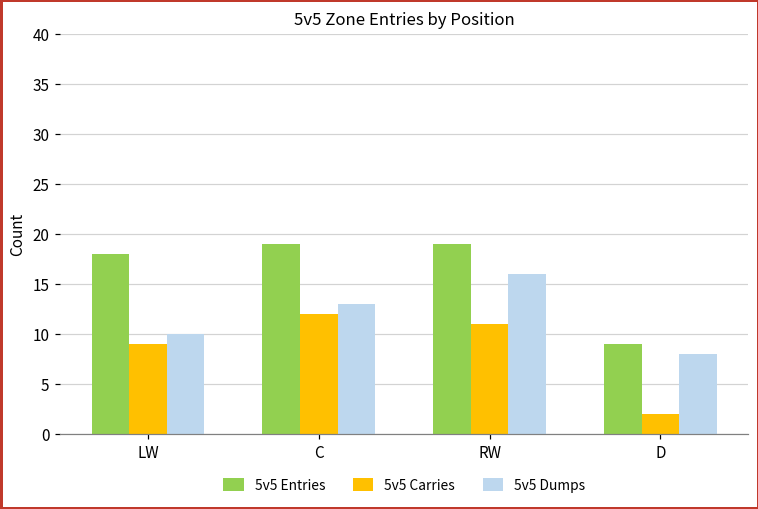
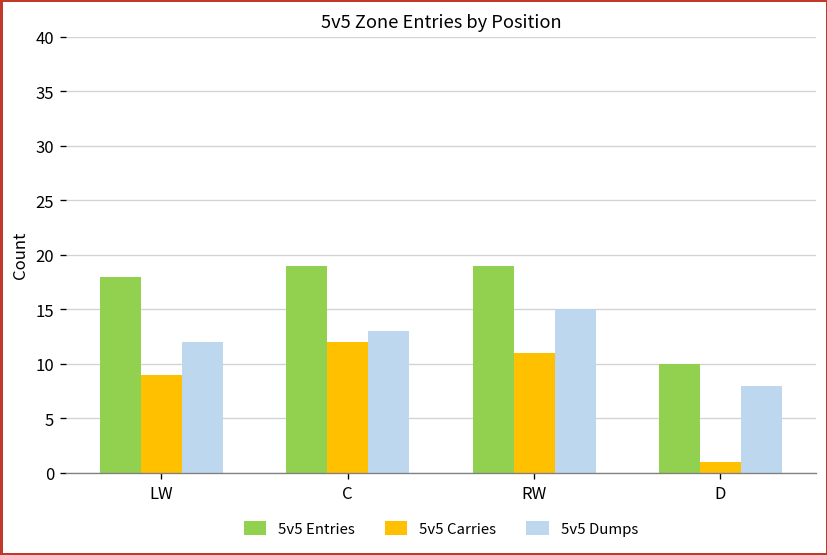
5v5 Dumps, LW: 10 -> 12
5v5 Dumps, RW: 16 -> 15
5v5 Entries, D: 9 -> 10
5v5 Carries, D: 2 -> 1
